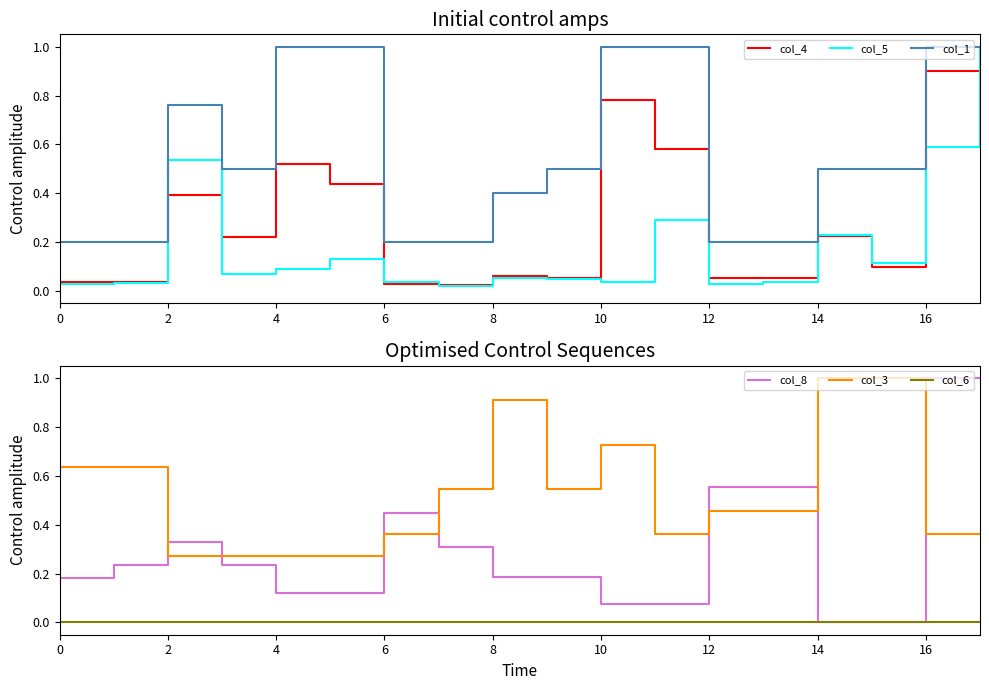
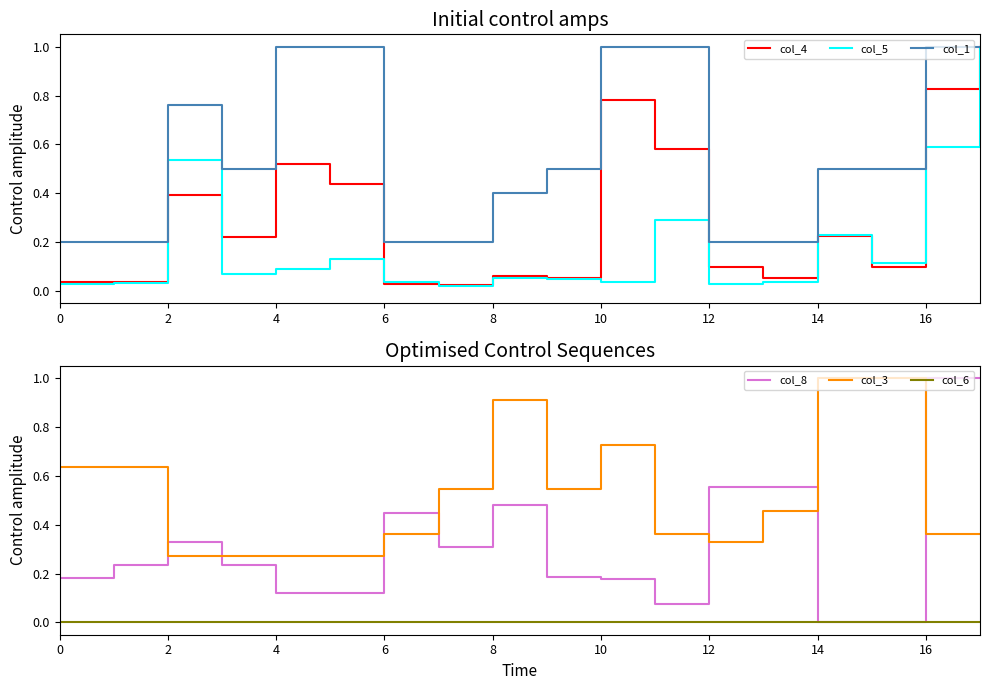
Initial control amps, col_4, 12: 0.05 -> 0.10
Initial control amps, col_4, 16: 0.90 -> 0.83
Optimised Control Sequences, col_8, 8: 0.19 -> 0.48
Optimised Control Sequences, col_8, 10: 0.08 -> 0.18
Optimised Control Sequences, col_3, 12: 0.45 -> 0.33
